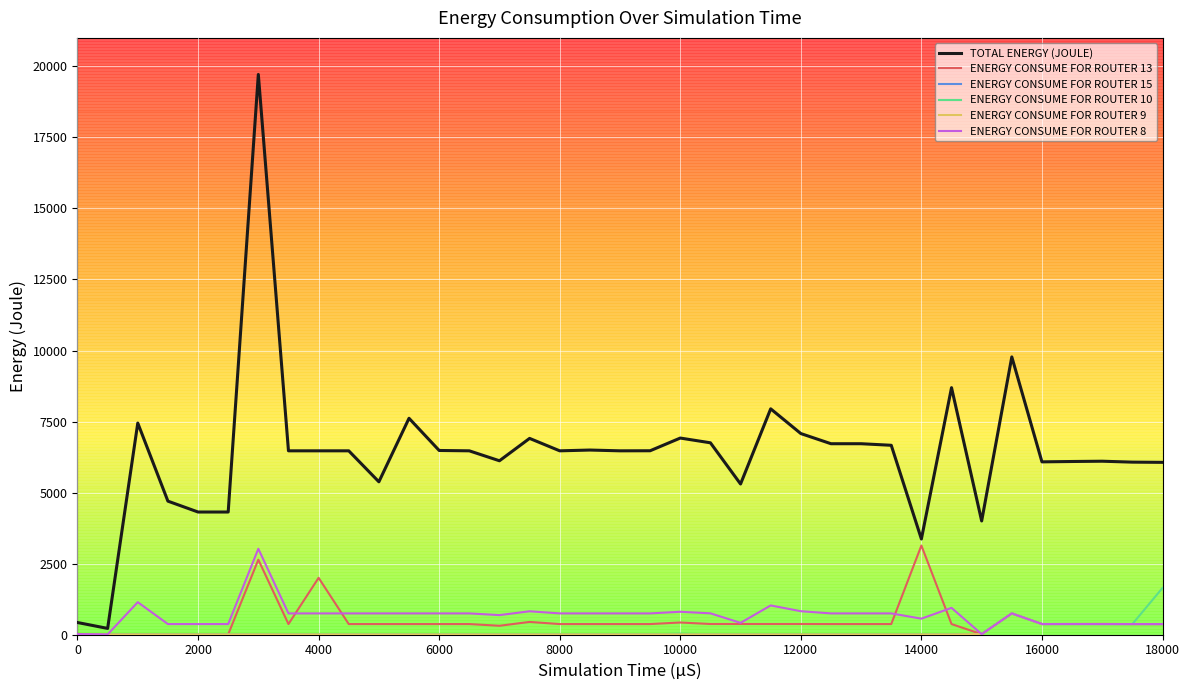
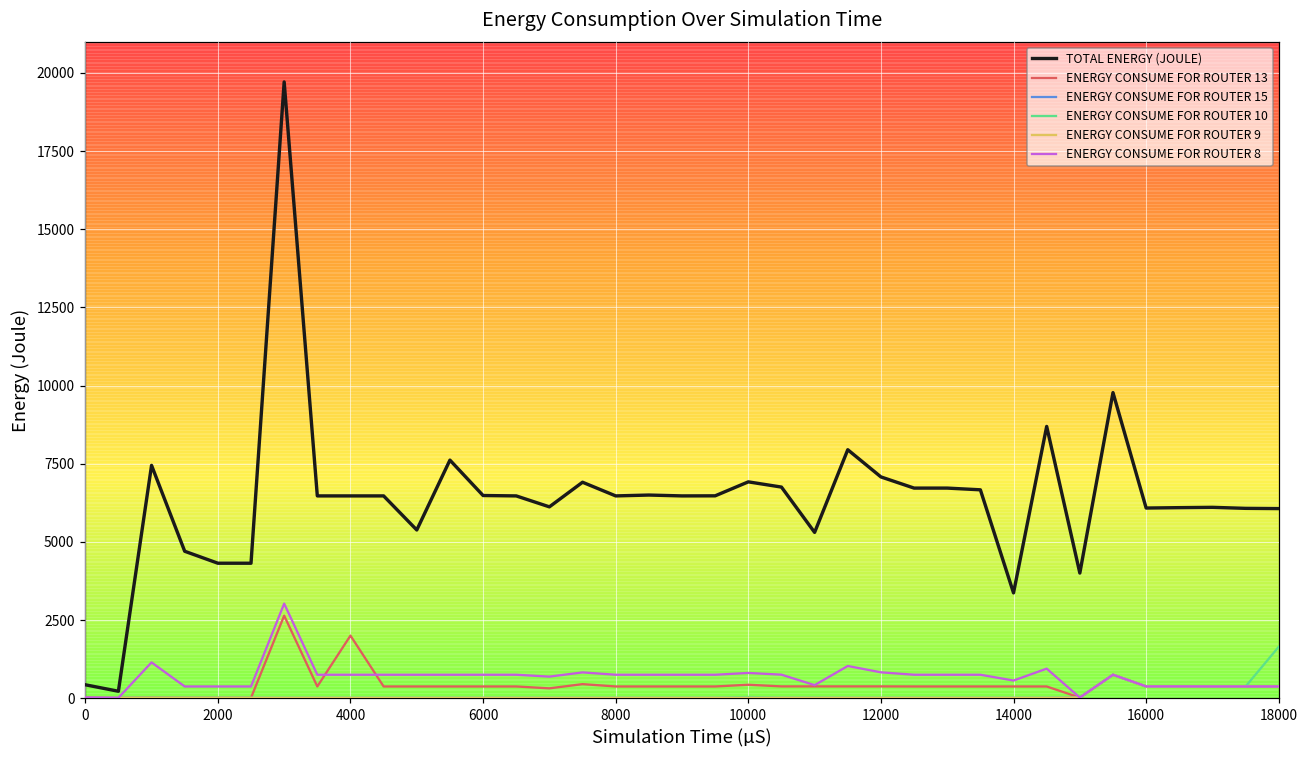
ENERGY CONSUME FOR ROUTER 13, 14000: 3100 -> 400
